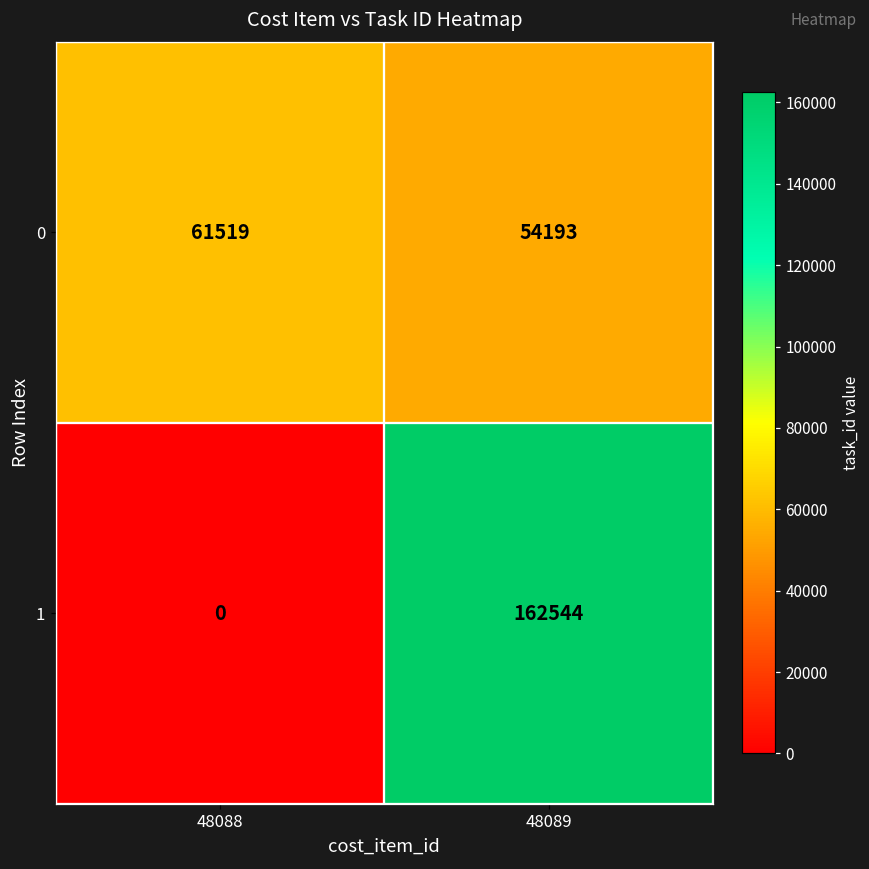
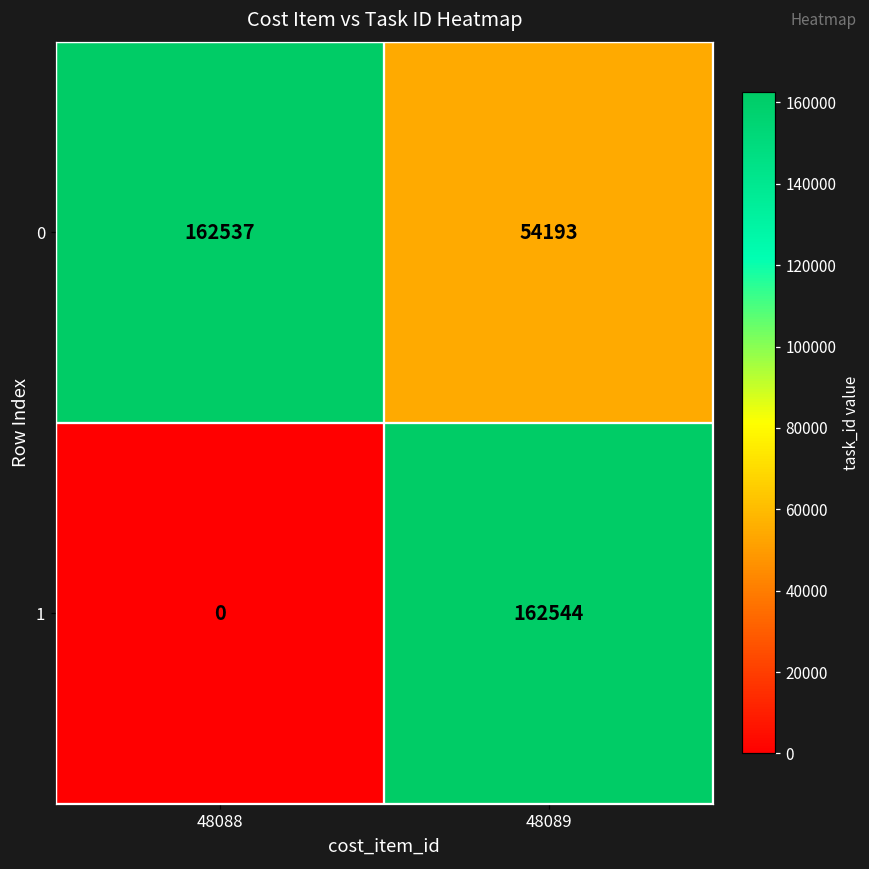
0, 48088: 61519 -> 162537
